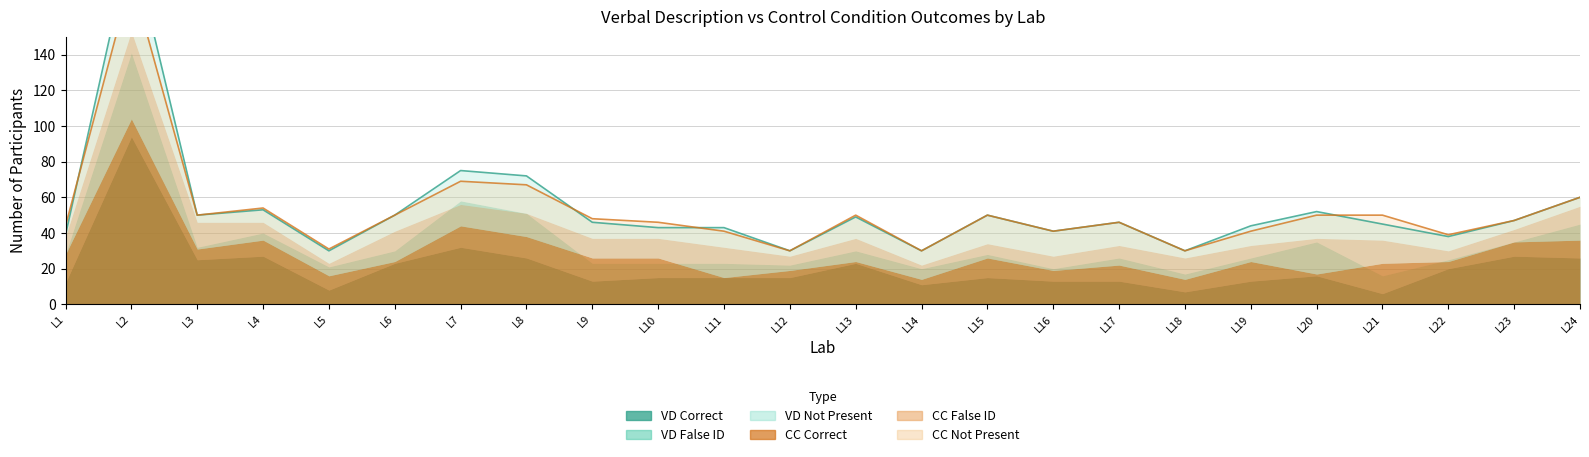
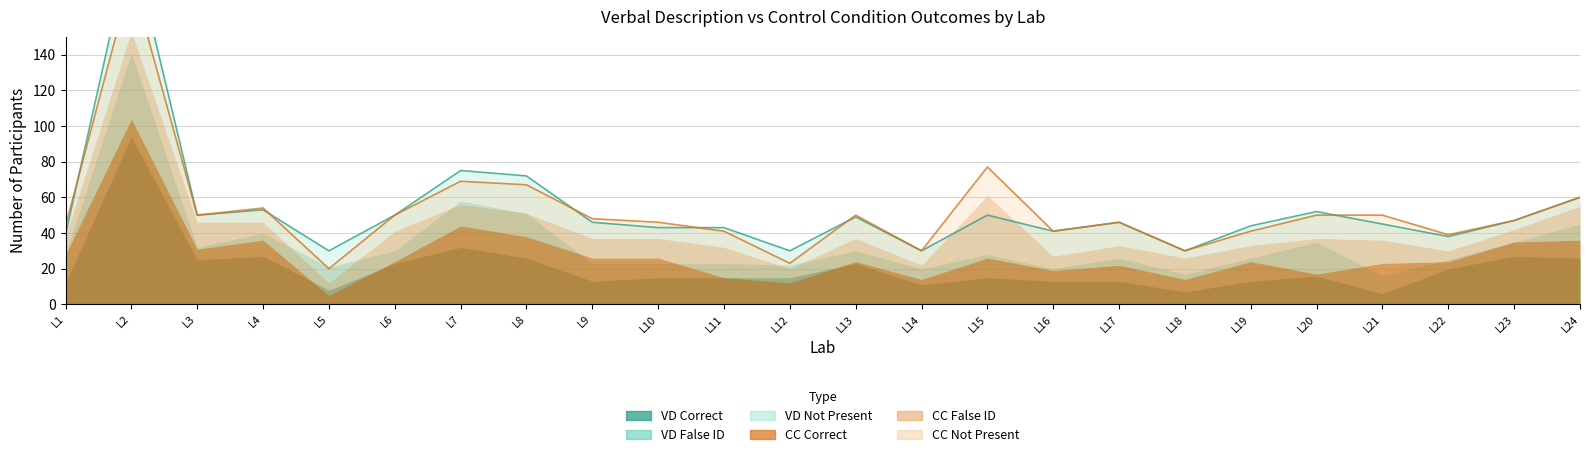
CC Correct, L5: 16 -> 5
CC Correct, L12: 19 -> 12
CC False ID, L15: 8 -> 35
